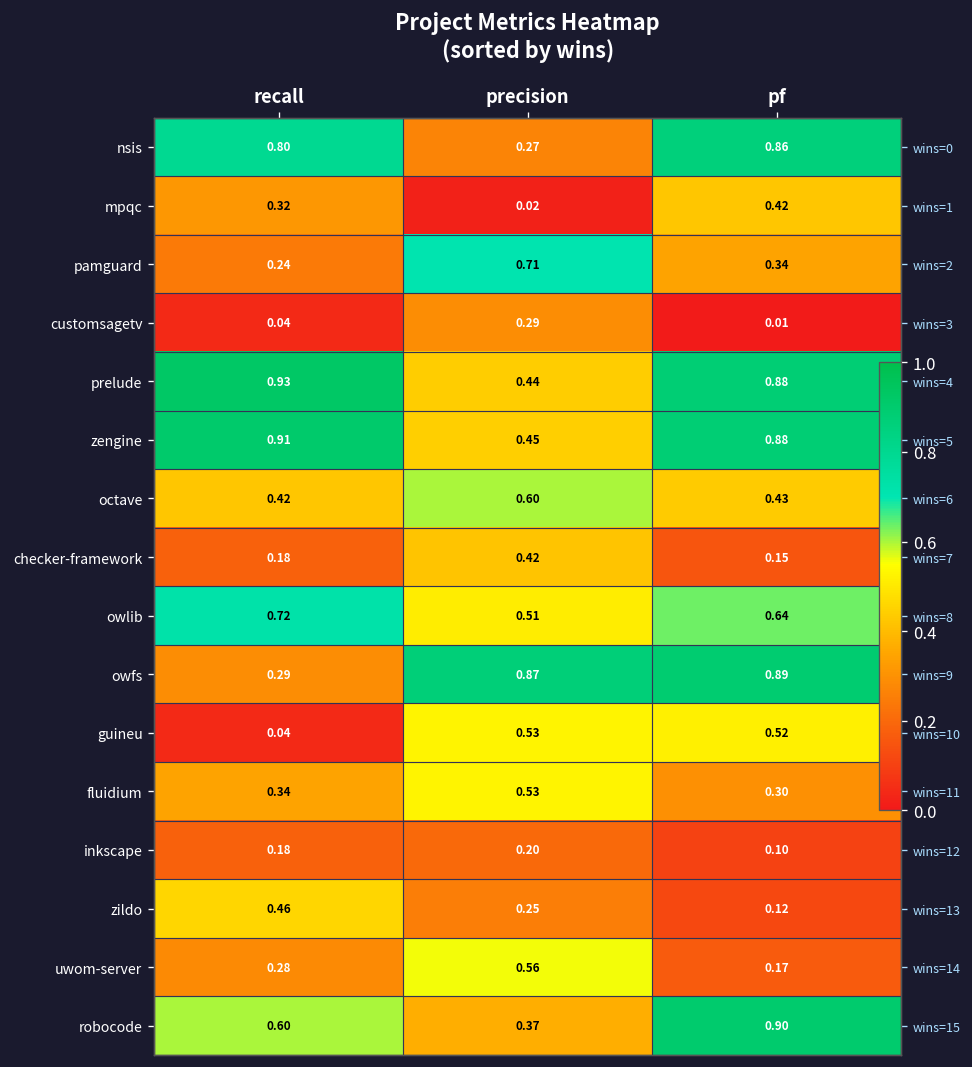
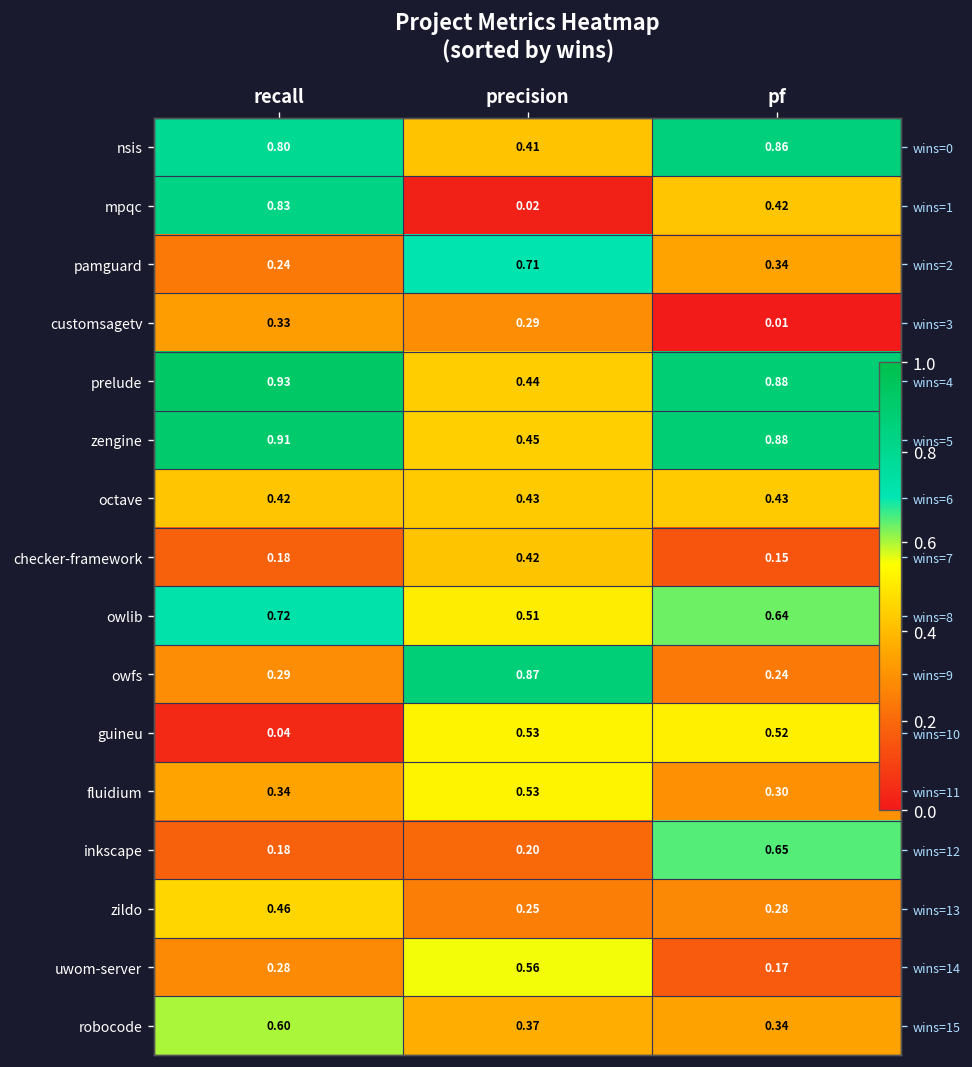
nsis, precision: 0.27 -> 0.41
mpqc, recall: 0.32 -> 0.83
customsagetv, recall: 0.04 -> 0.33
octave, precision: 0.60 -> 0.43
owfs, pf: 0.89 -> 0.24
inkscape, pf: 0.10 -> 0.65
zildo, pf: 0.12 -> 0.28
robocode, pf: 0.90 -> 0.34
